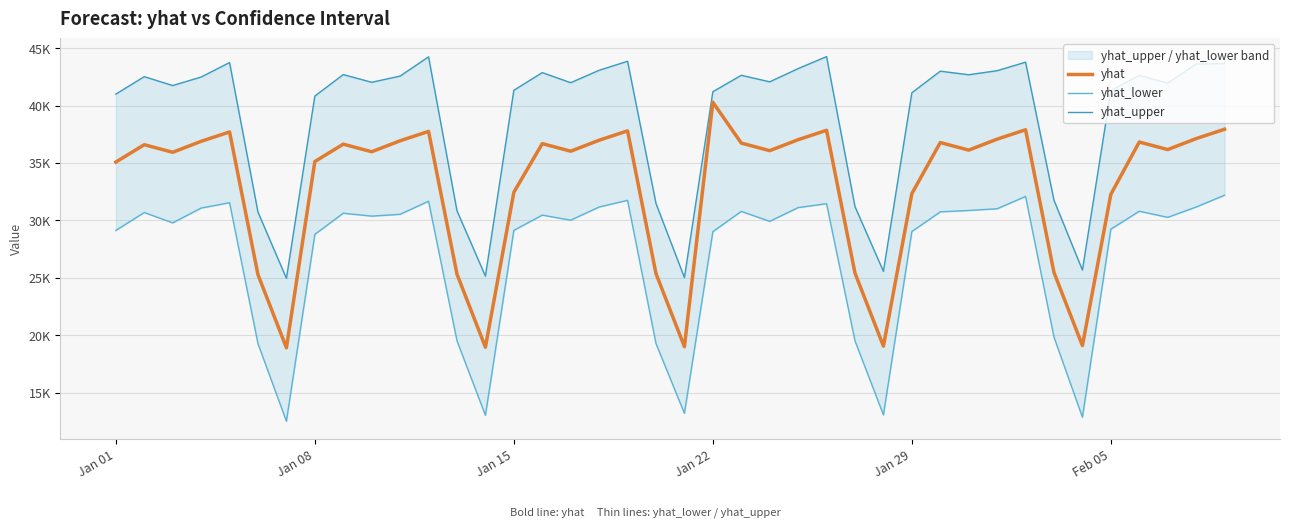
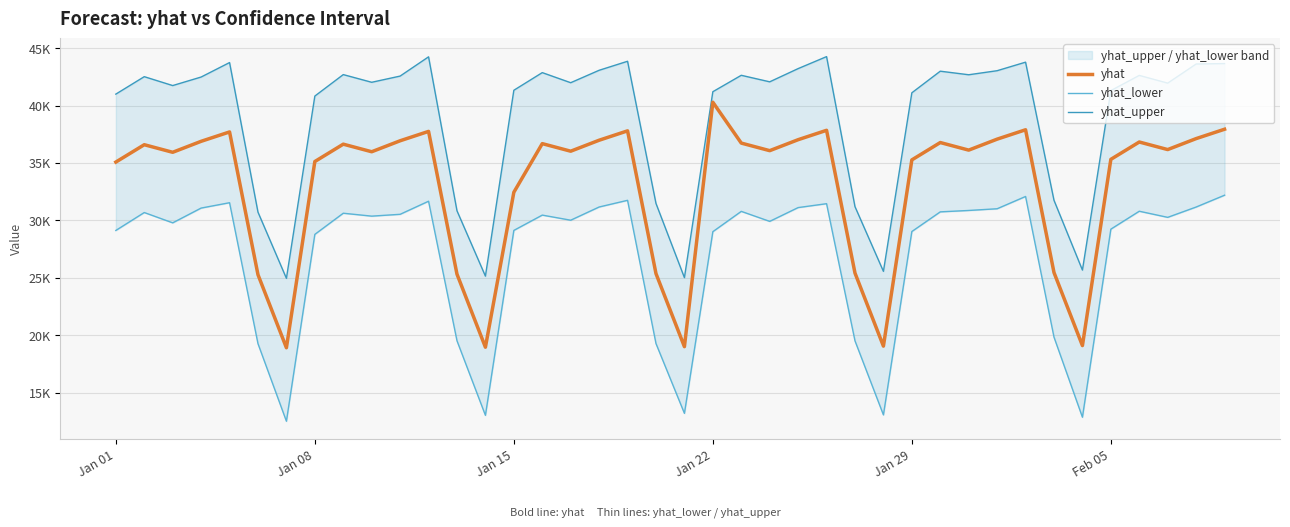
yhat, Jan 29: 32300 -> 35300
yhat, Feb 05: 32300 -> 35300
